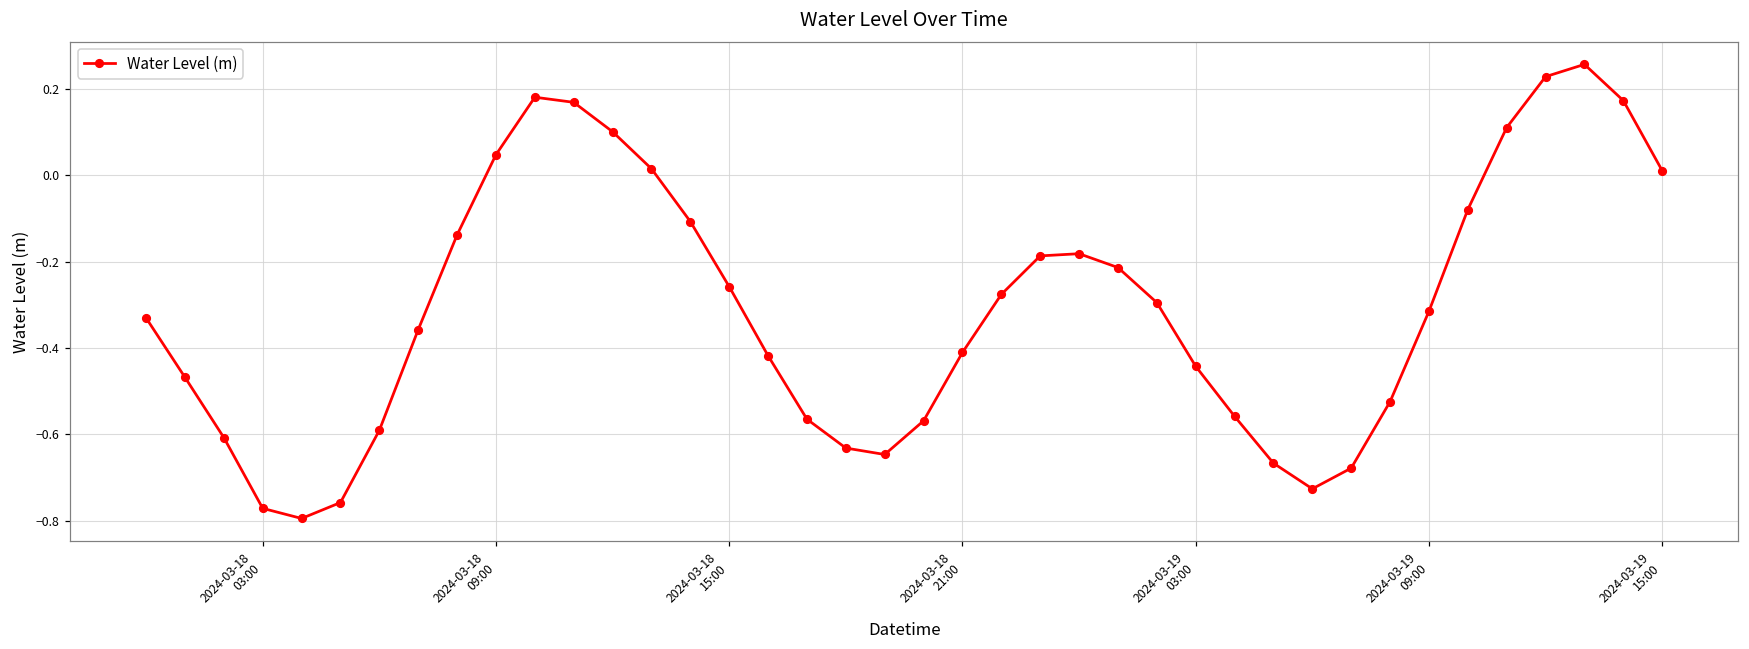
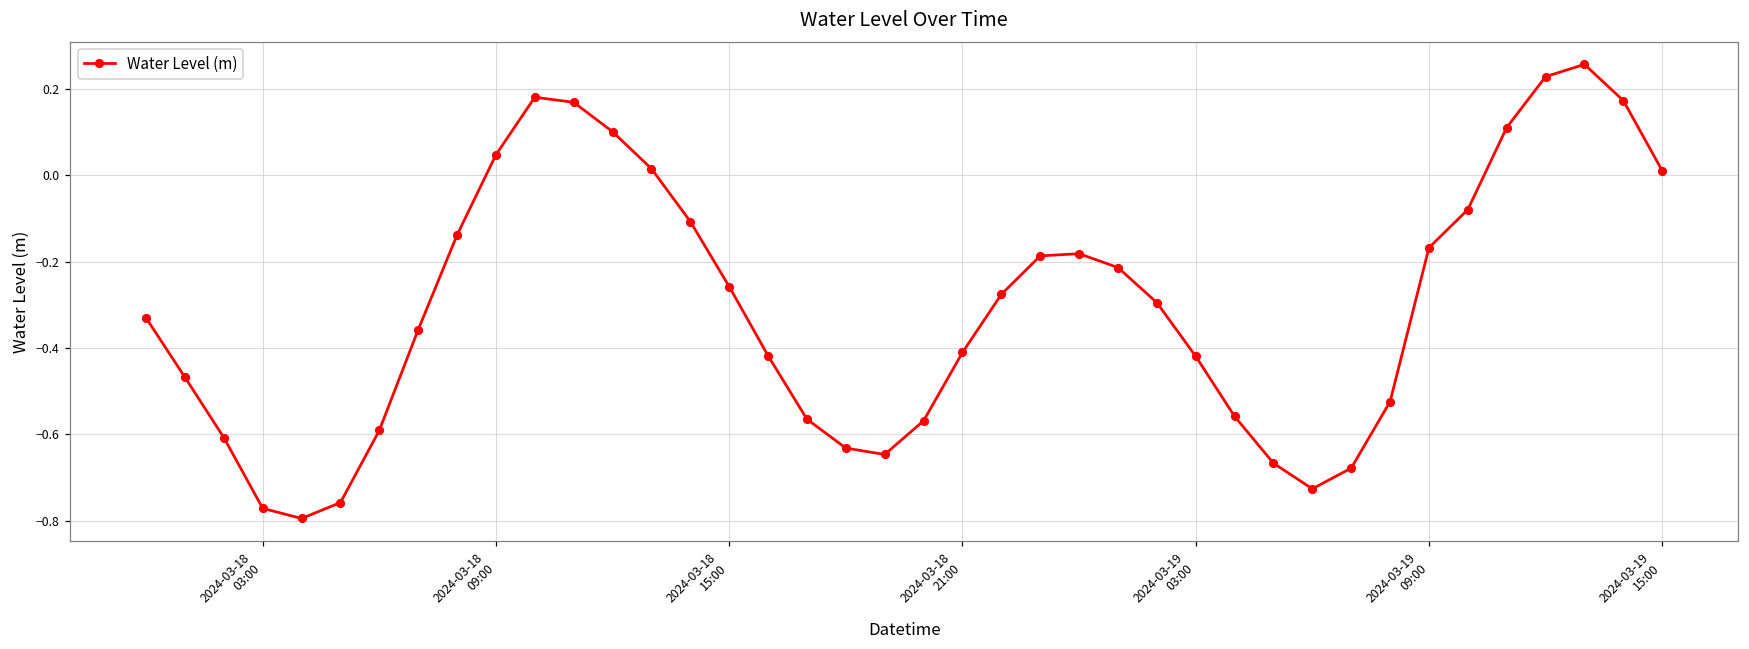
2024-03-19 03:00: -0.44 -> -0.42
2024-03-19 09:00: -0.32 -> -0.17
